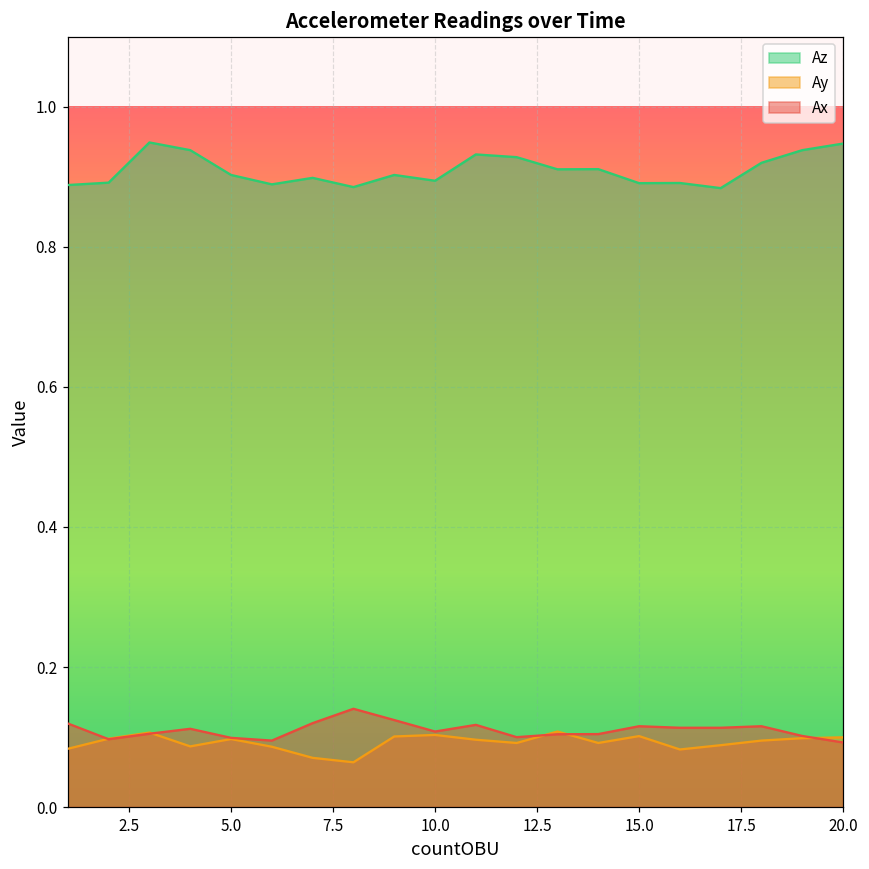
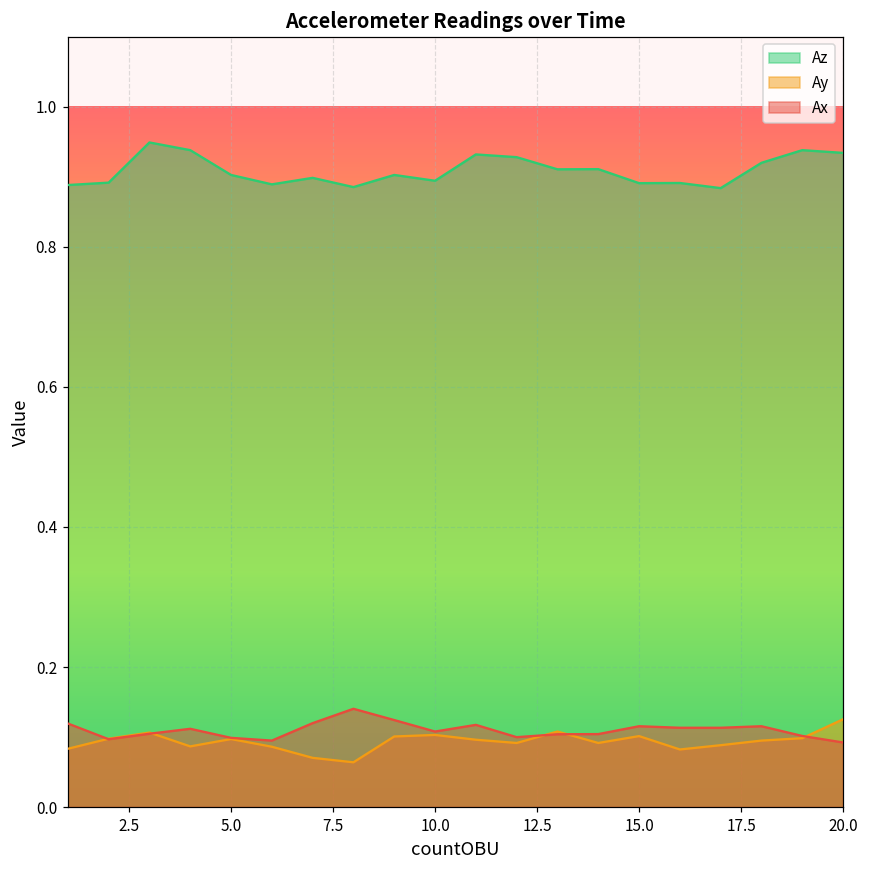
Az, 20.0: 0.95 -> 0.93
Ay, 20.0: 0.10 -> 0.13
